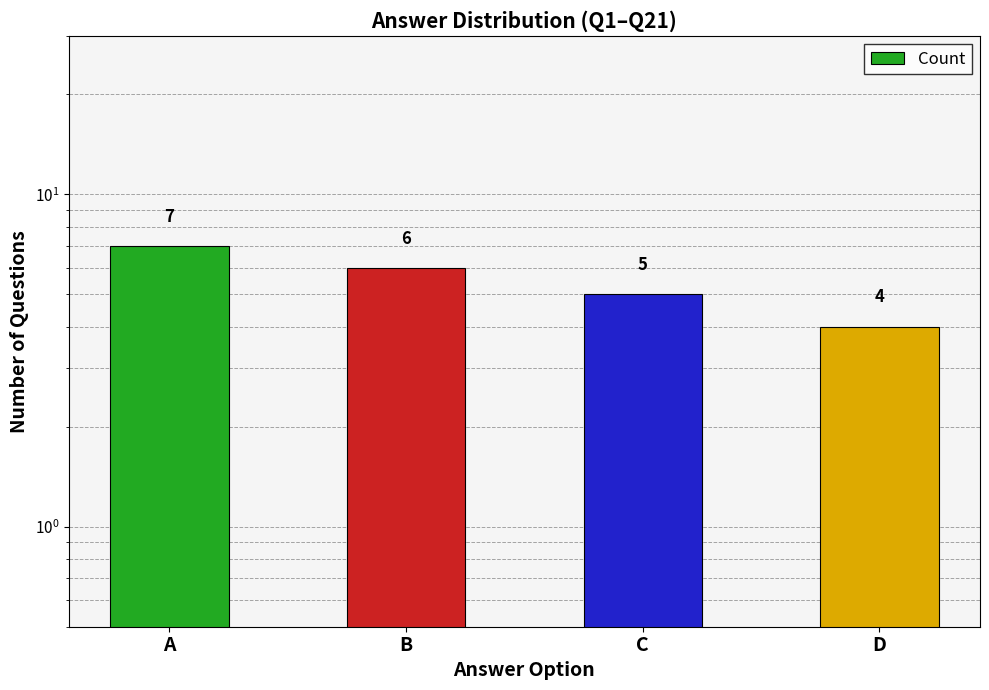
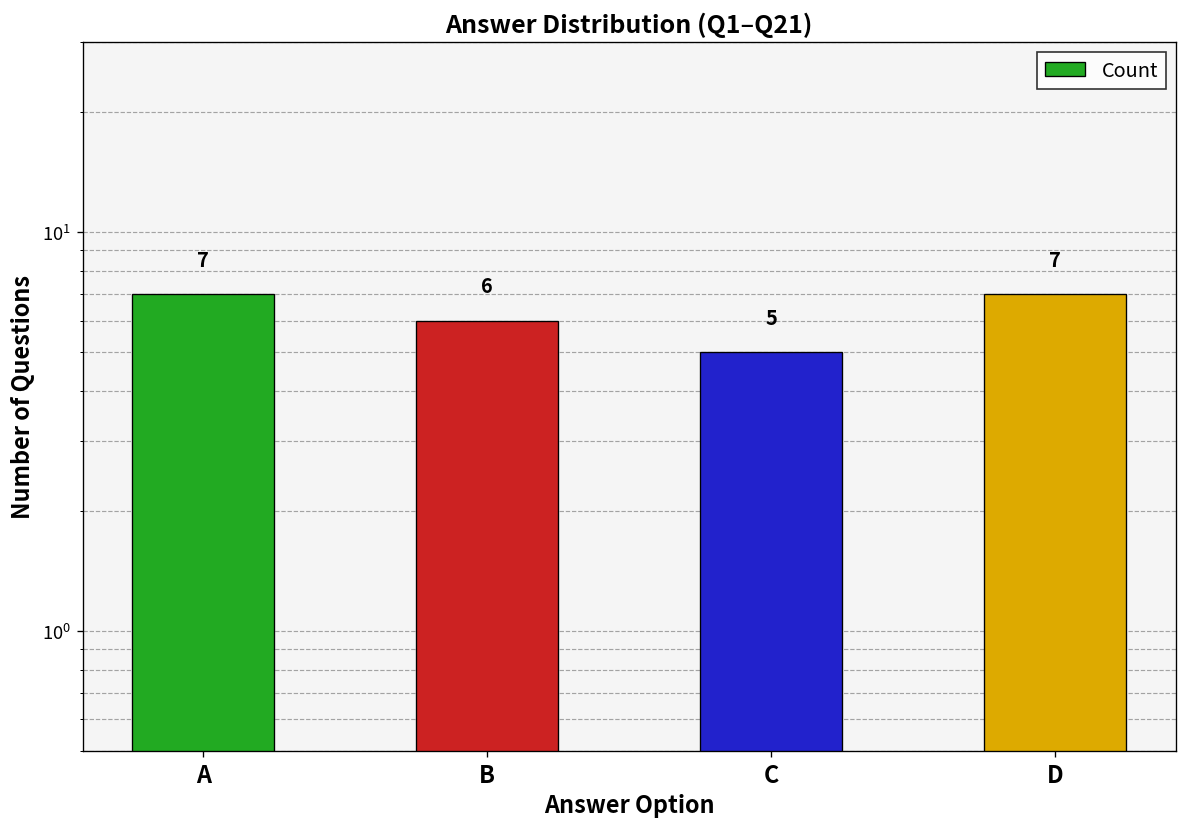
D: 4 -> 7
